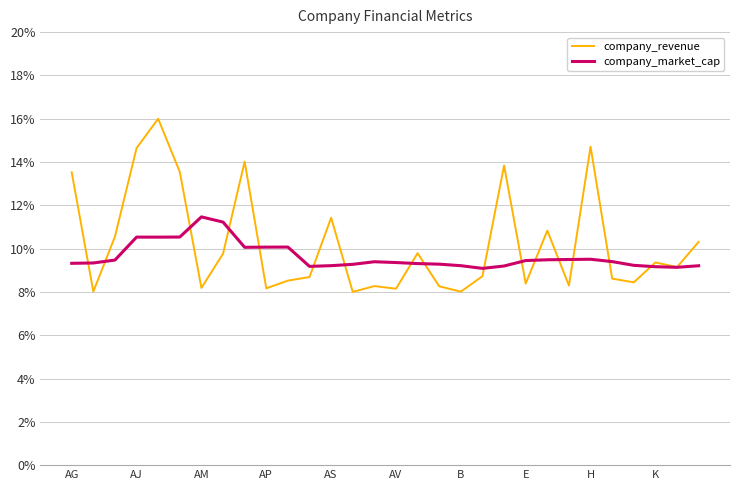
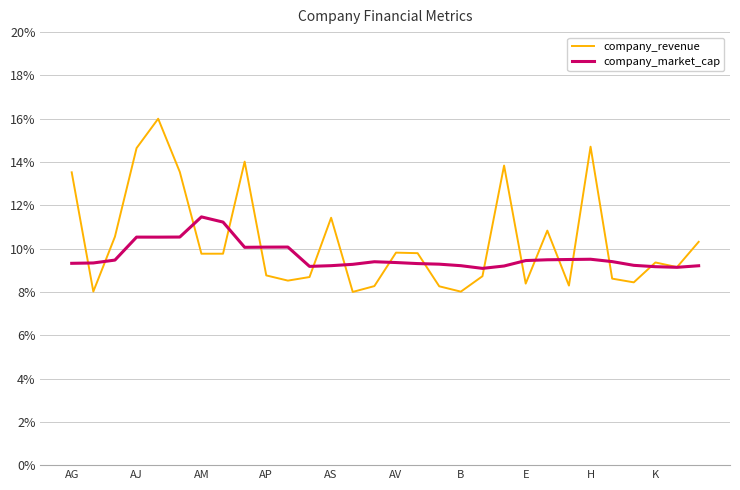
company_revenue, AM: 8.2% -> 9.8%
company_revenue, AP: 8.2% -> 8.8%
company_revenue, AV: 8.1% -> 9.8%
